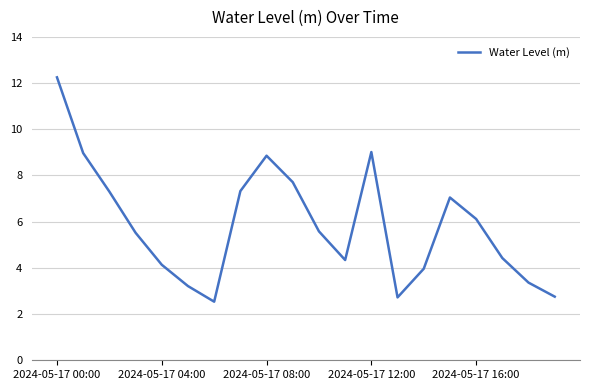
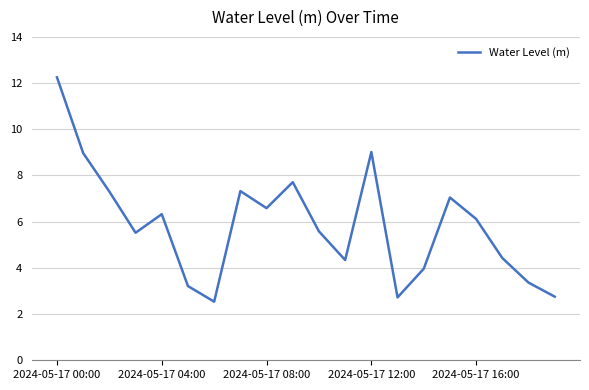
2024-05-17 04:00: 4.1 -> 6.3
2024-05-17 08:00: 8.9 -> 6.6
